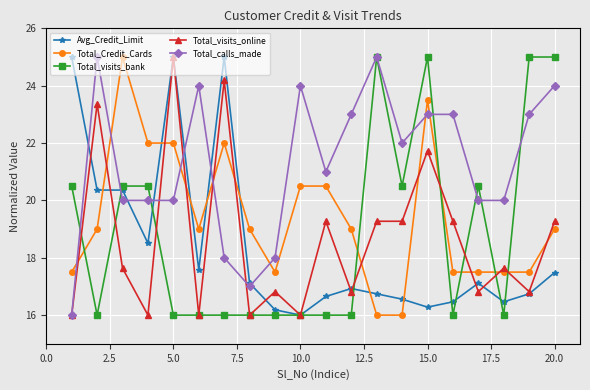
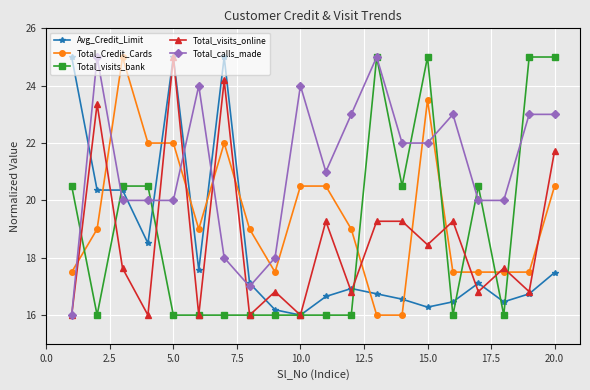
Total_visits_online, 15.0: 21.7 -> 18.5
Total_calls_made, 15.0: 23.0 -> 22.0
Total_Credit_Cards, 20.0: 19.0 -> 20.5
Total_visits_online, 20.0: 19.3 -> 21.7
Total_calls_made, 20.0: 24.0 -> 23.0
